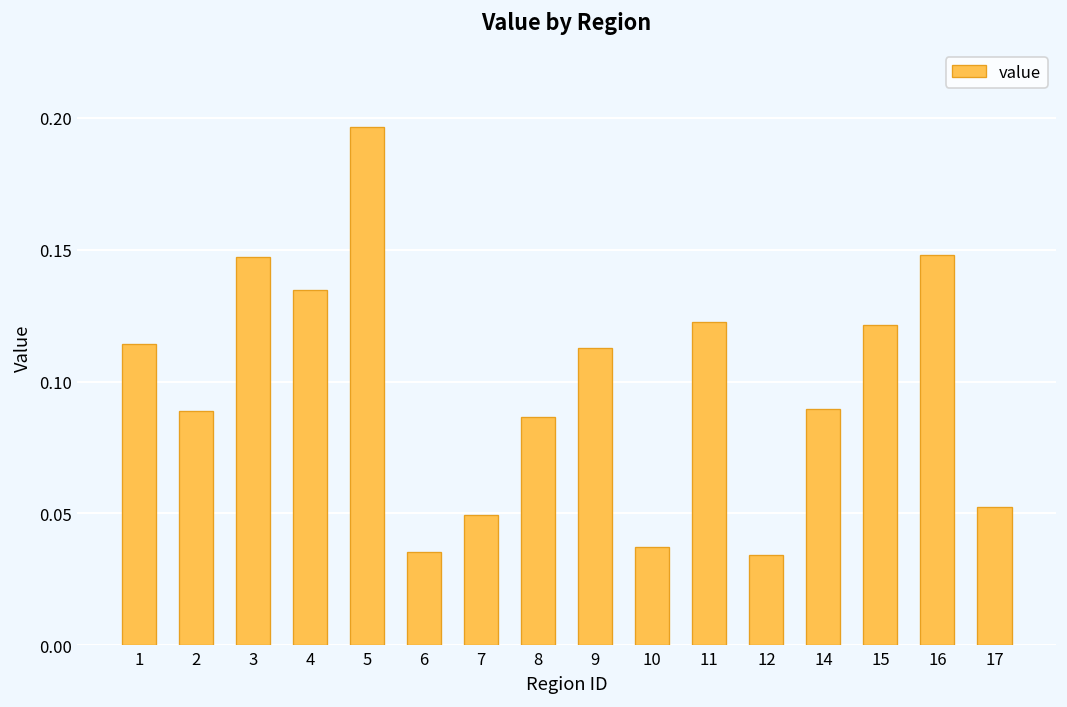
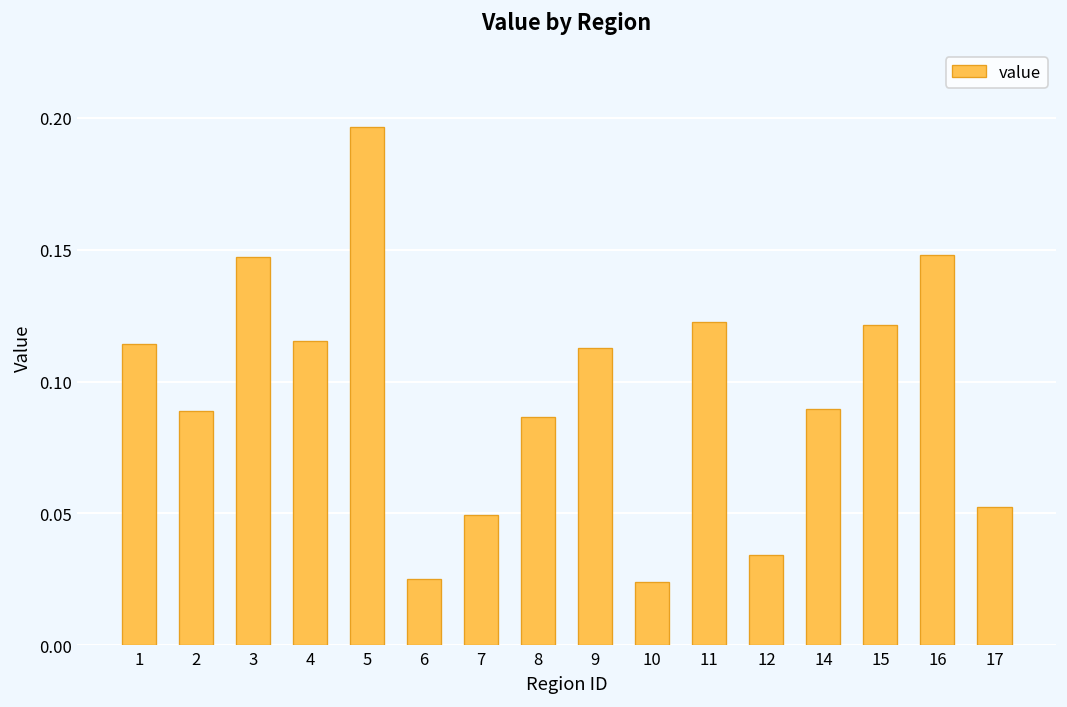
4: 0.135 -> 0.115
6: 0.035 -> 0.025
10: 0.037 -> 0.024
